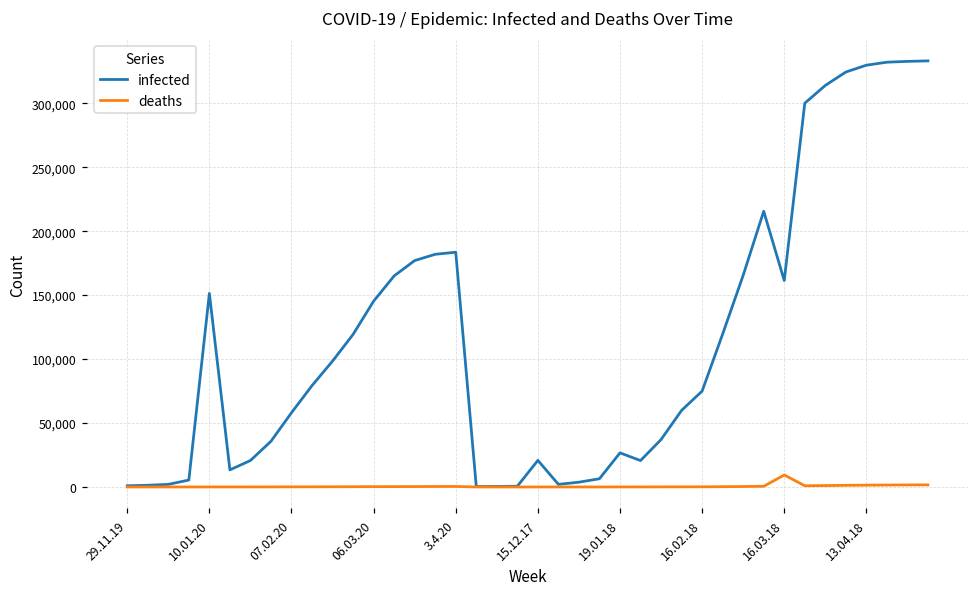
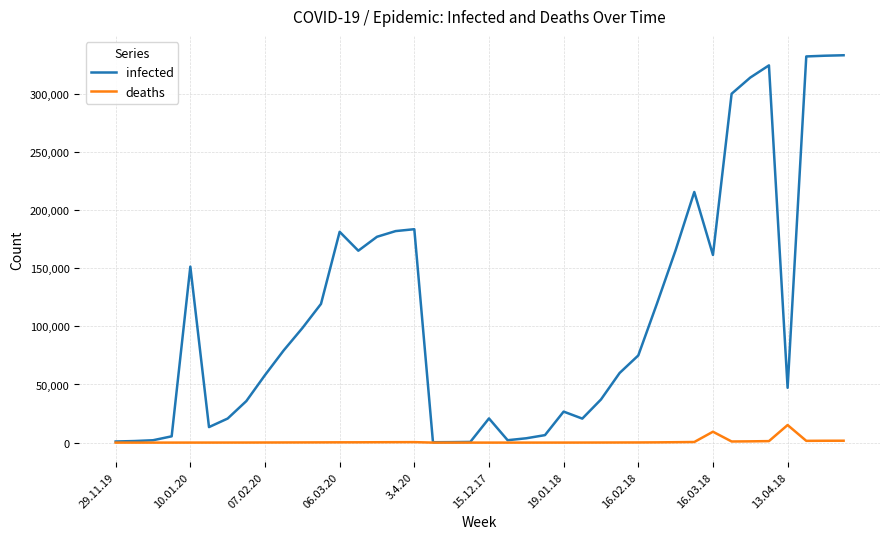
infected, 06.03.20: 145,000 -> 181,000
infected, 13.04.18: 330,000 -> 47,000
deaths, 13.04.18: 1,000 -> 15,000
